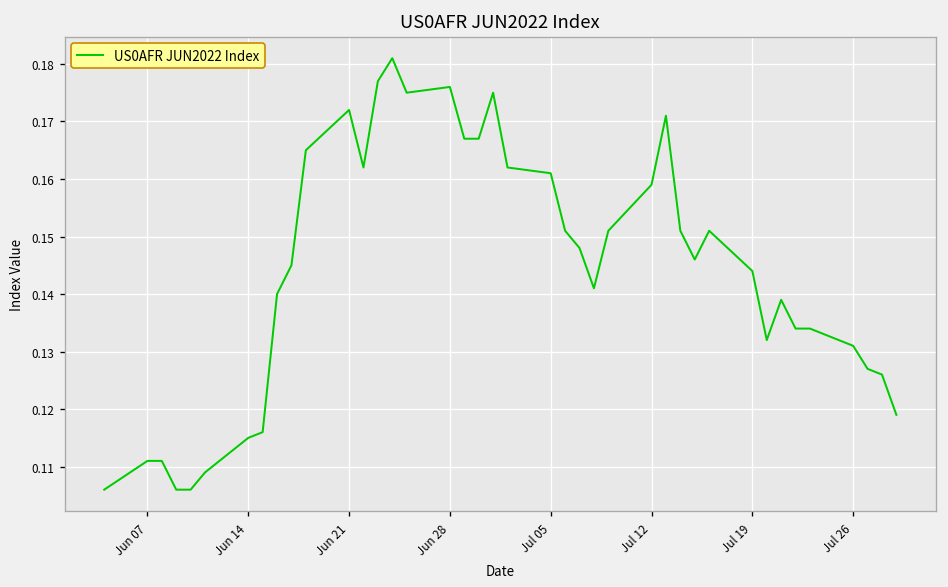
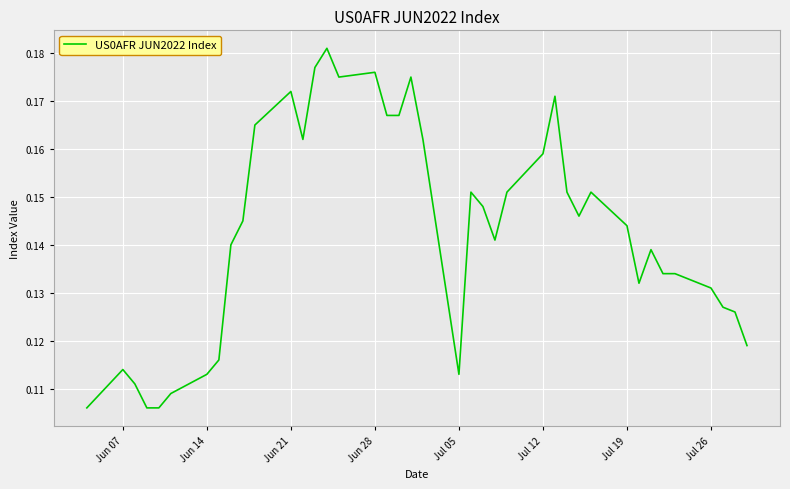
Jun 07: 0.111 -> 0.114
Jun 14: 0.115 -> 0.113
Jul 05: 0.161 -> 0.113
